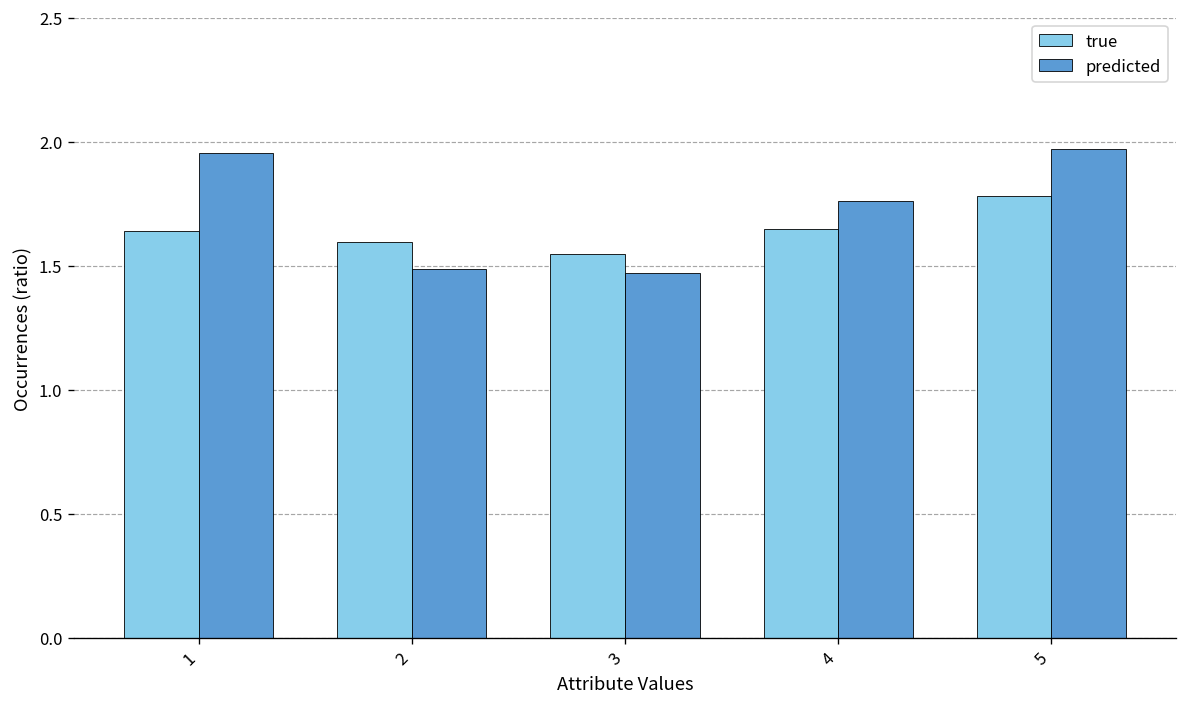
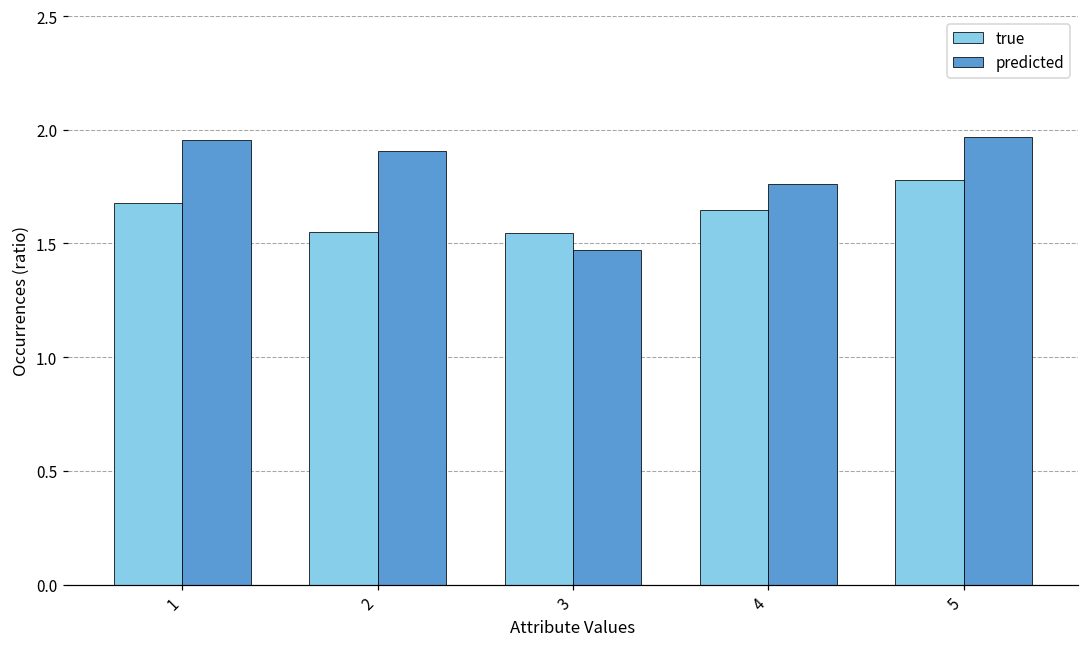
true, 1: 1.64 -> 1.68
true, 2: 1.60 -> 1.55
predicted, 2: 1.49 -> 1.90
